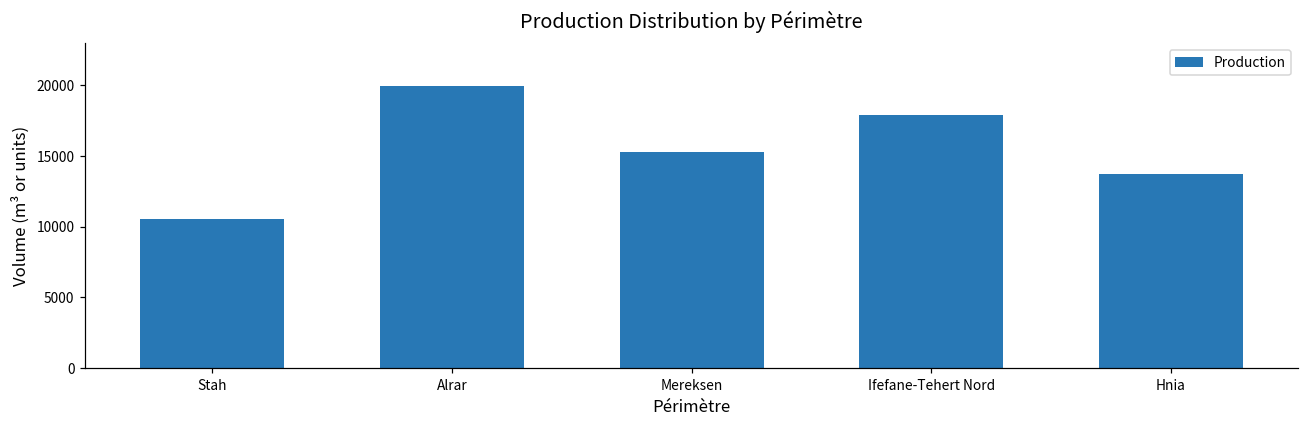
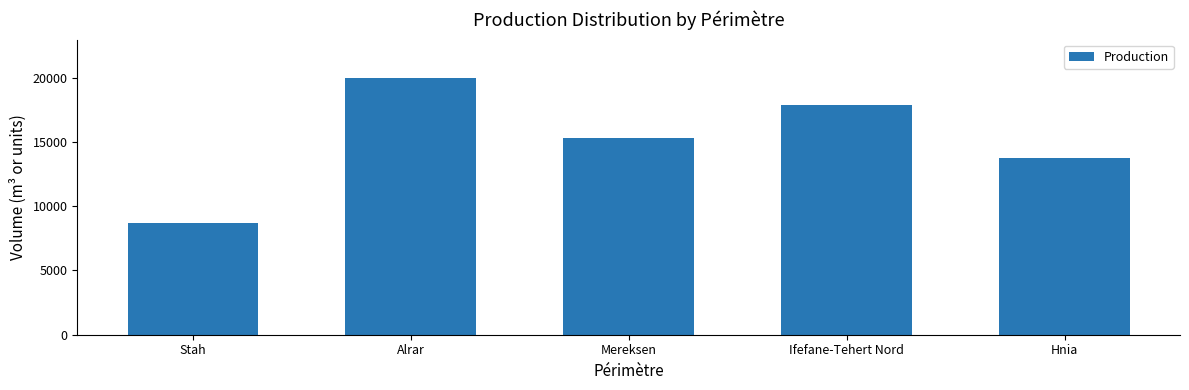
Stah: 10600 -> 8700
